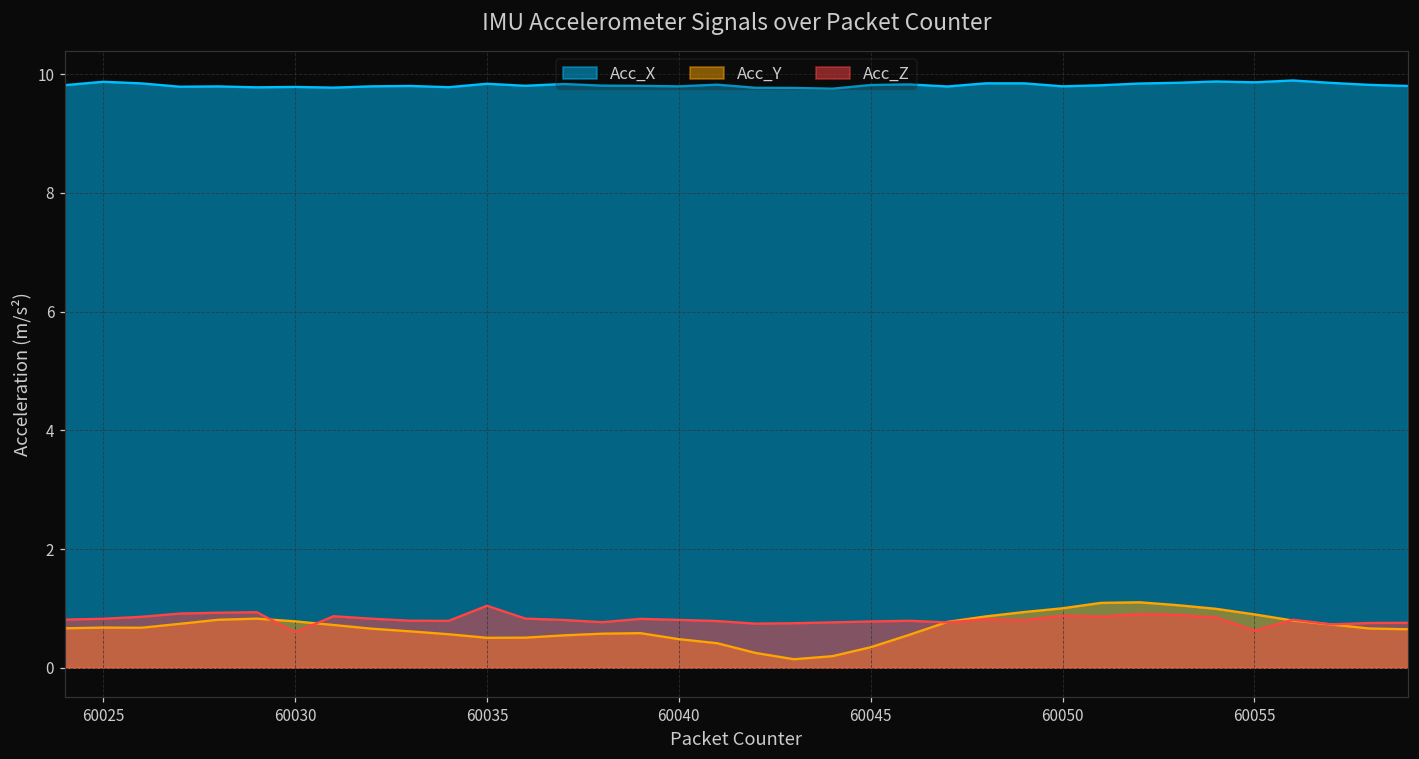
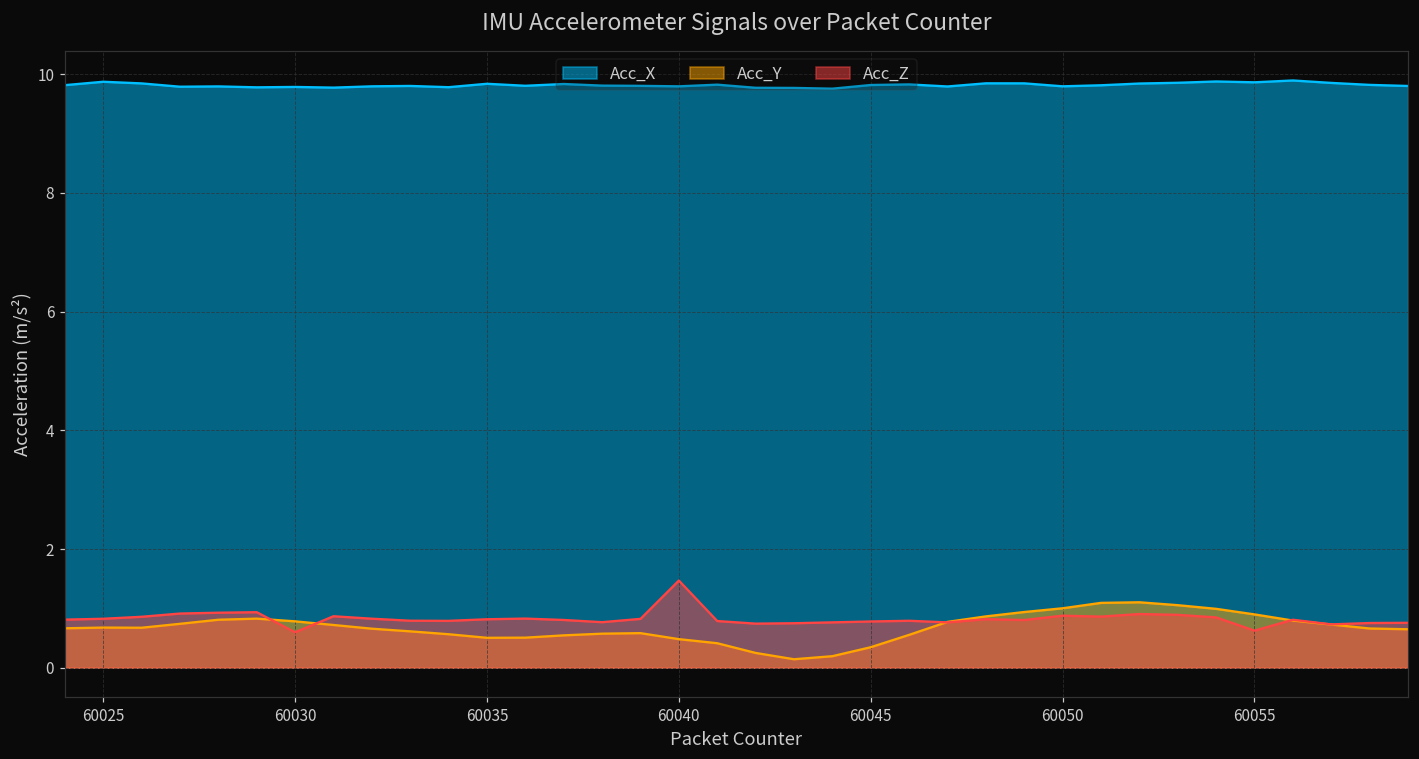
Acc_Z, 60035: 1.0 -> 0.8
Acc_Z, 60040: 0.8 -> 1.5
